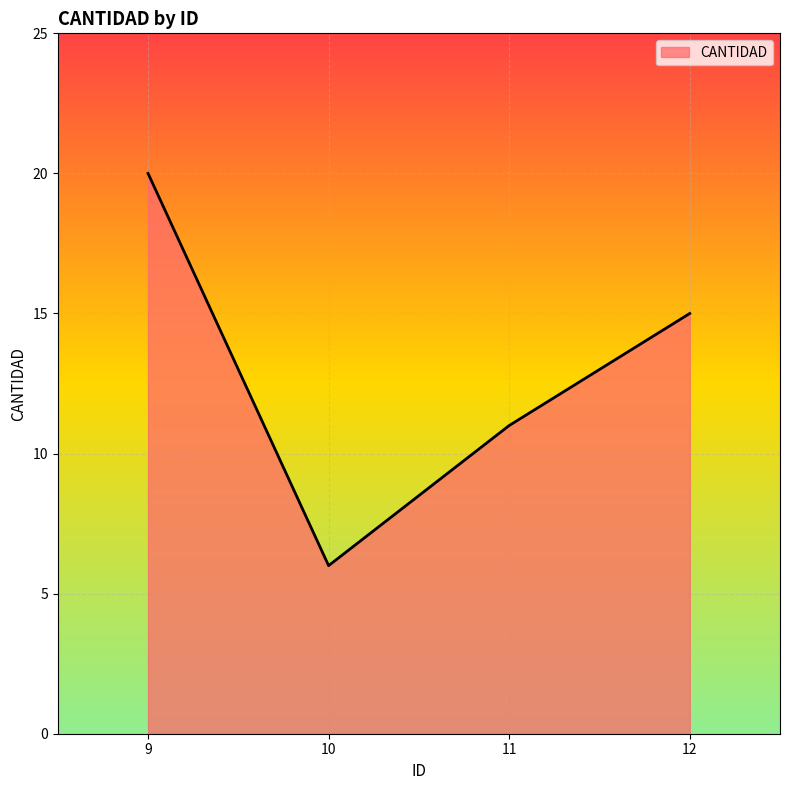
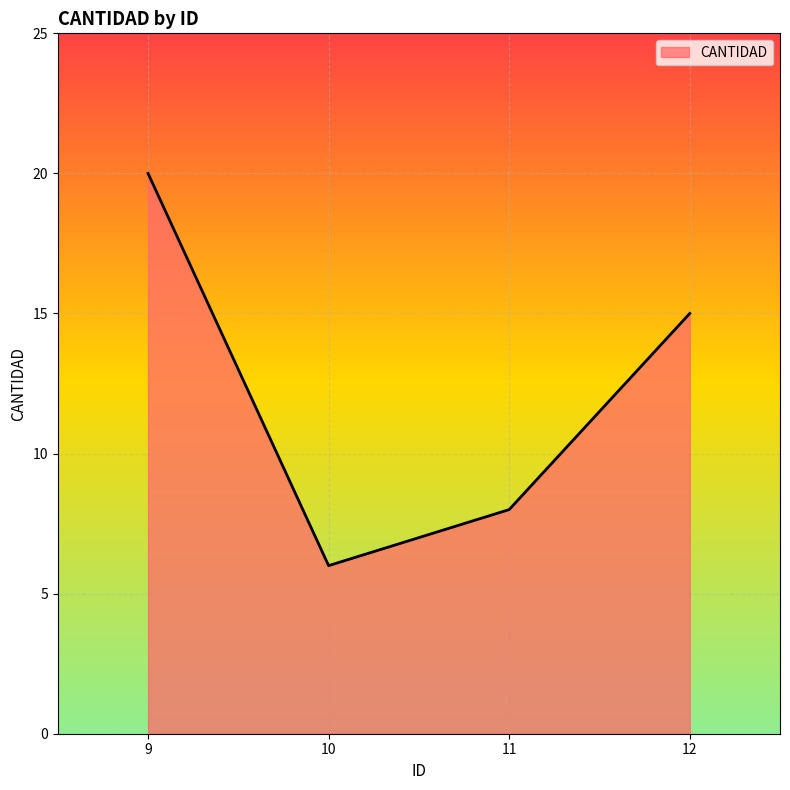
11: 11 -> 8
